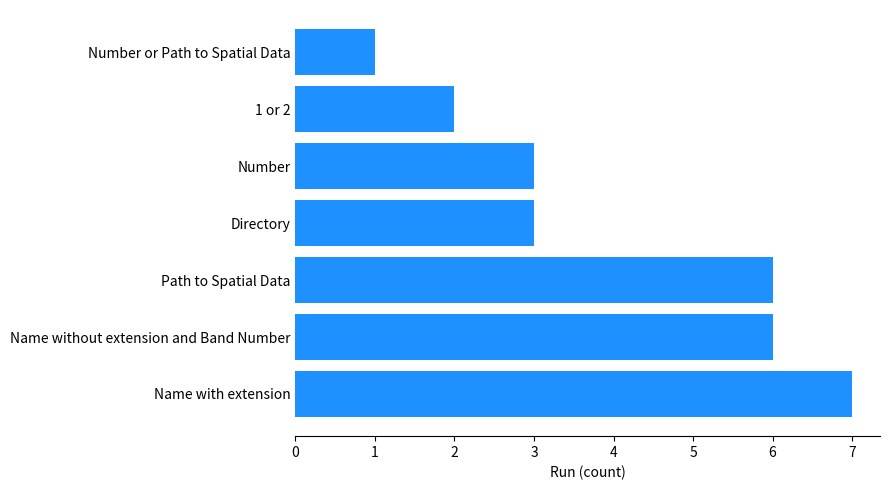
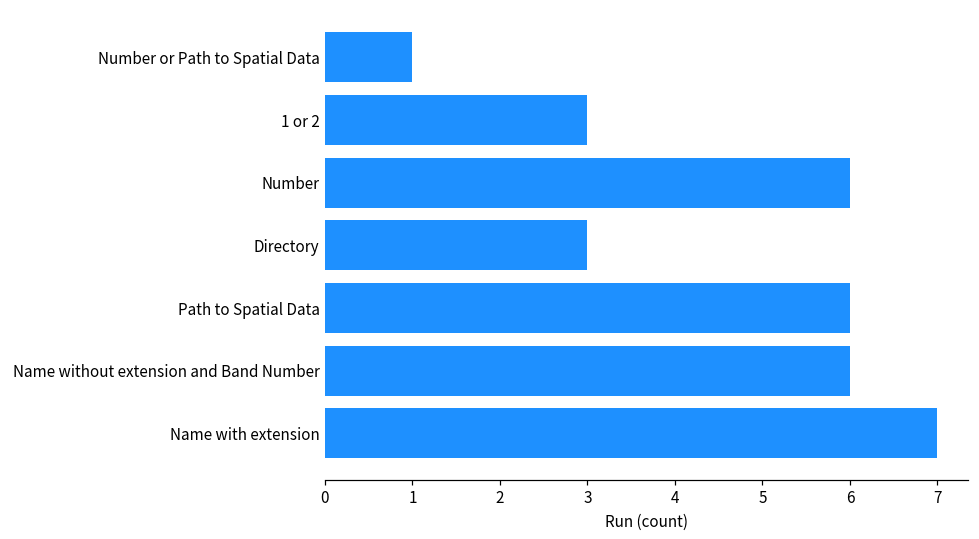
1 or 2: 2 -> 3
Number: 3 -> 6
